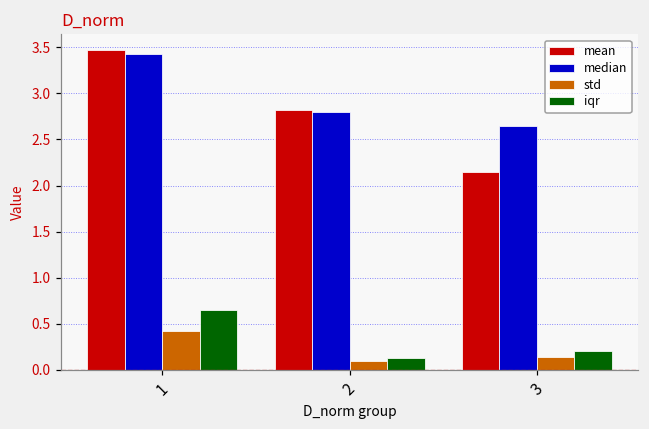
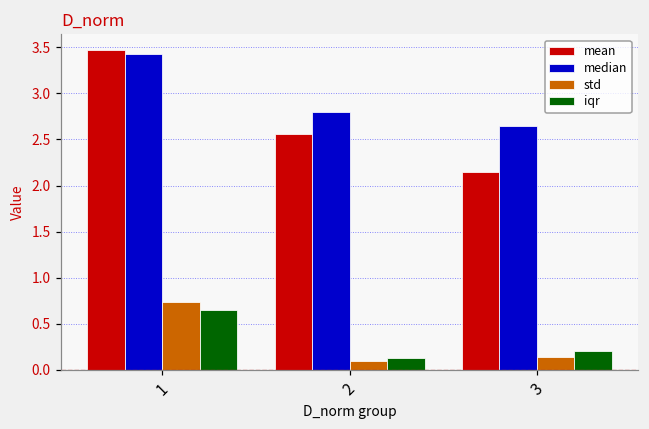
std, 1: 0.4 -> 0.7
mean, 2: 2.8 -> 2.6
